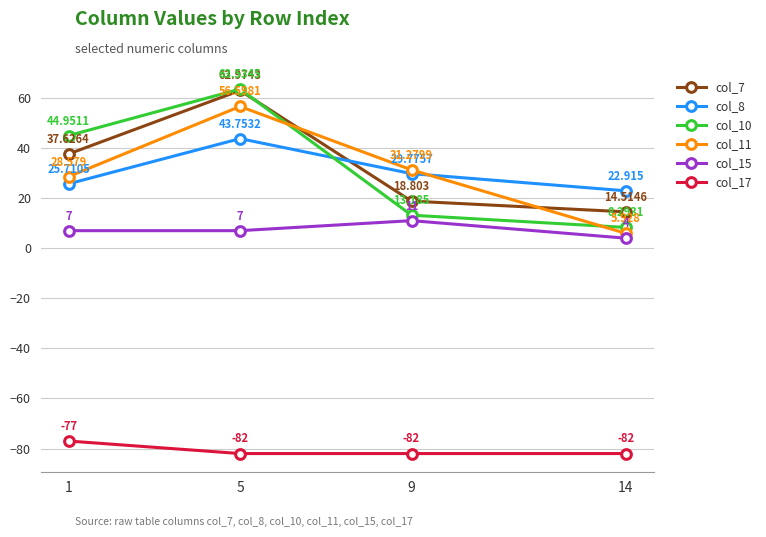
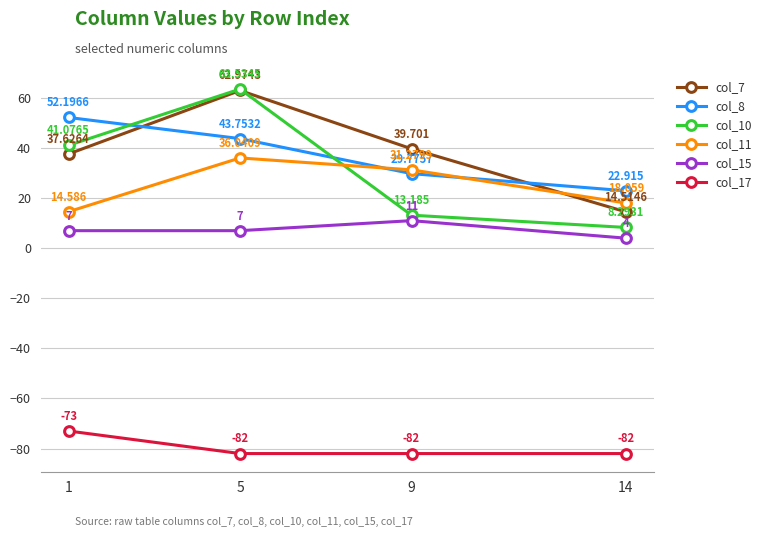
col_8, 1: 25.7105 -> 52.1966
col_10, 1: 44.9511 -> 41.0765
col_11, 1: 28.579 -> 14.586
col_17, 1: -77 -> -73
col_11, 5: 56.5981 -> 36.0409
col_7, 9: 18.803 -> 39.701
col_11, 14: 5.928 -> 18.059
